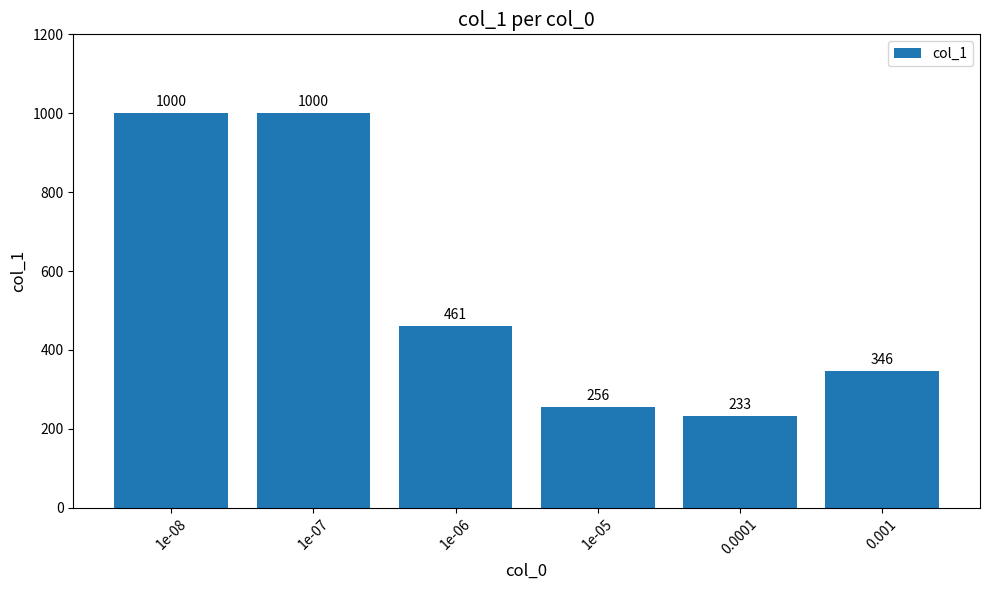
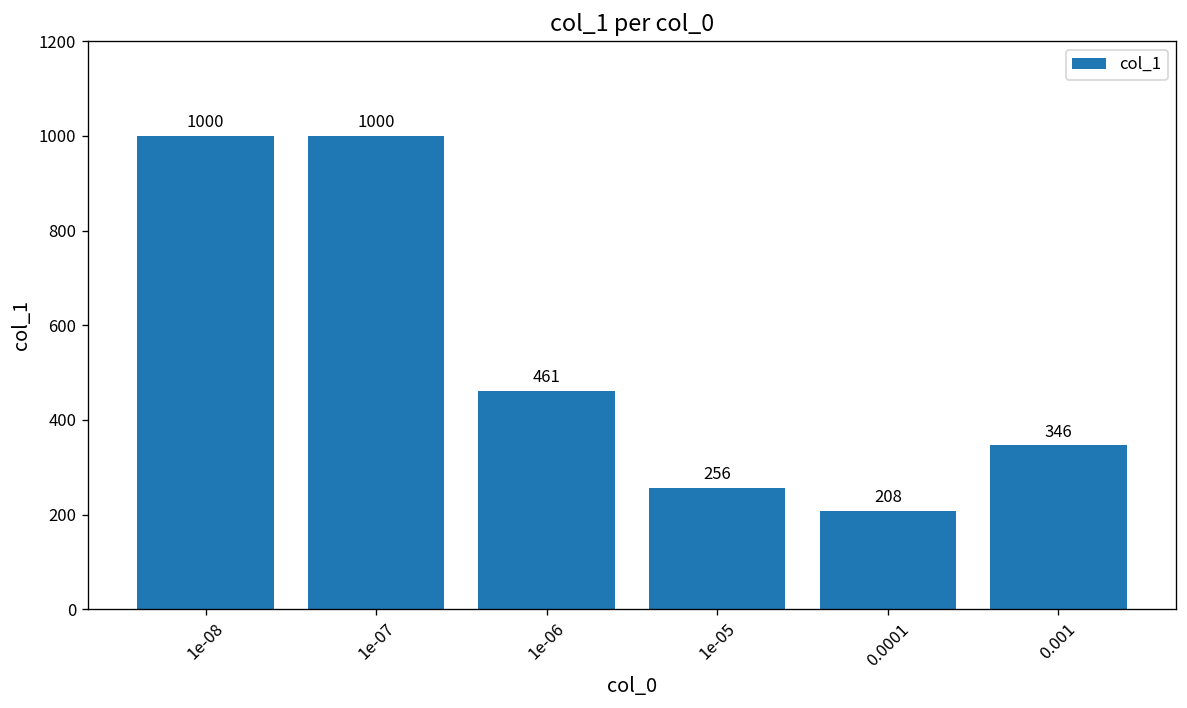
0.0001: 233 -> 208
